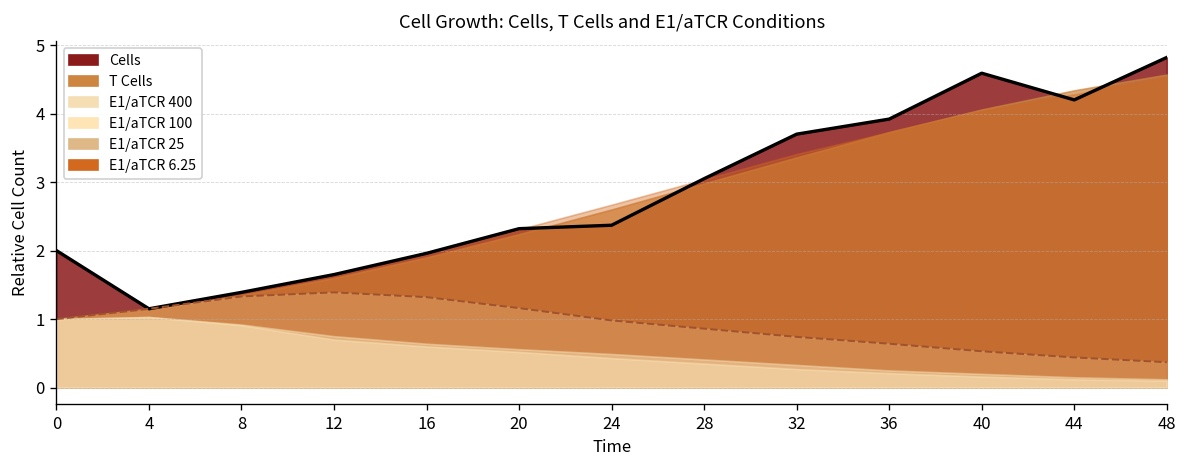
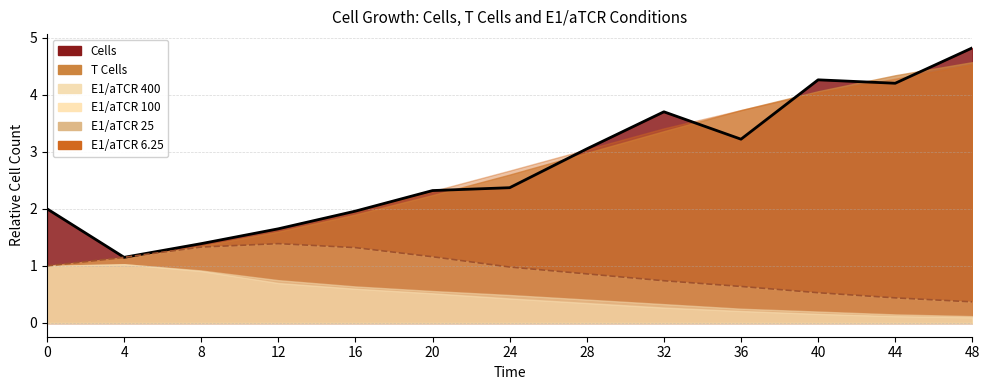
Cells, 36: 3.9 -> 3.2
Cells, 40: 4.6 -> 4.3
